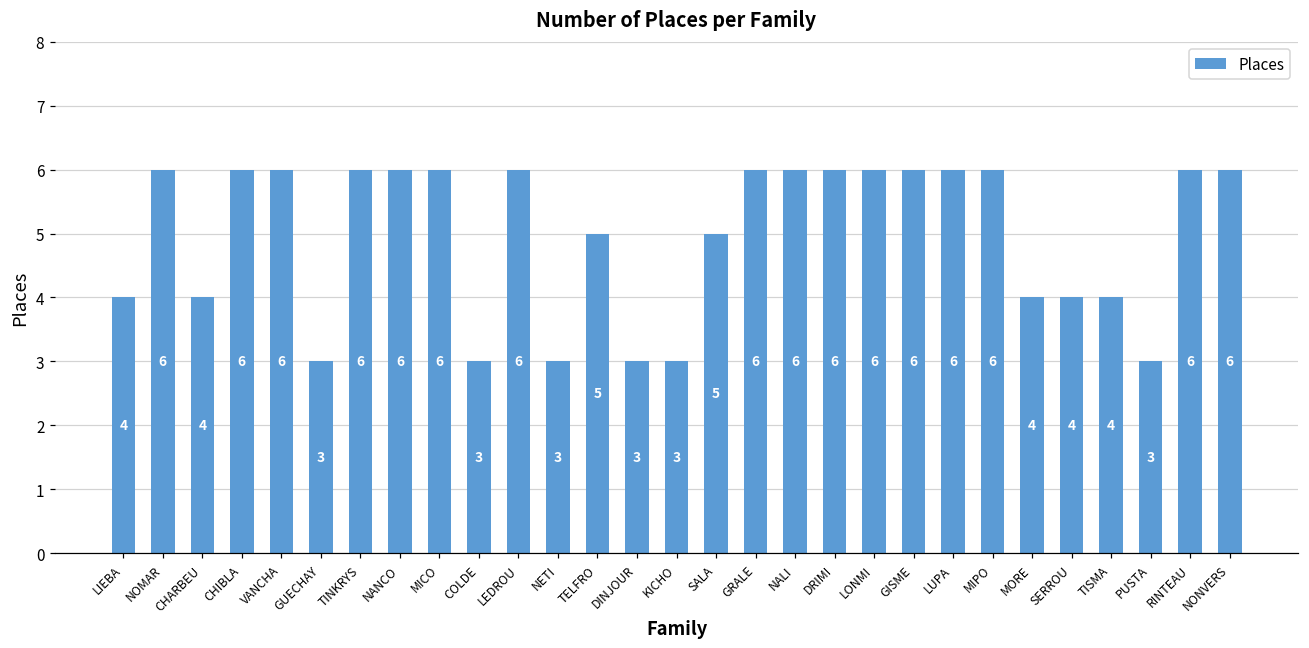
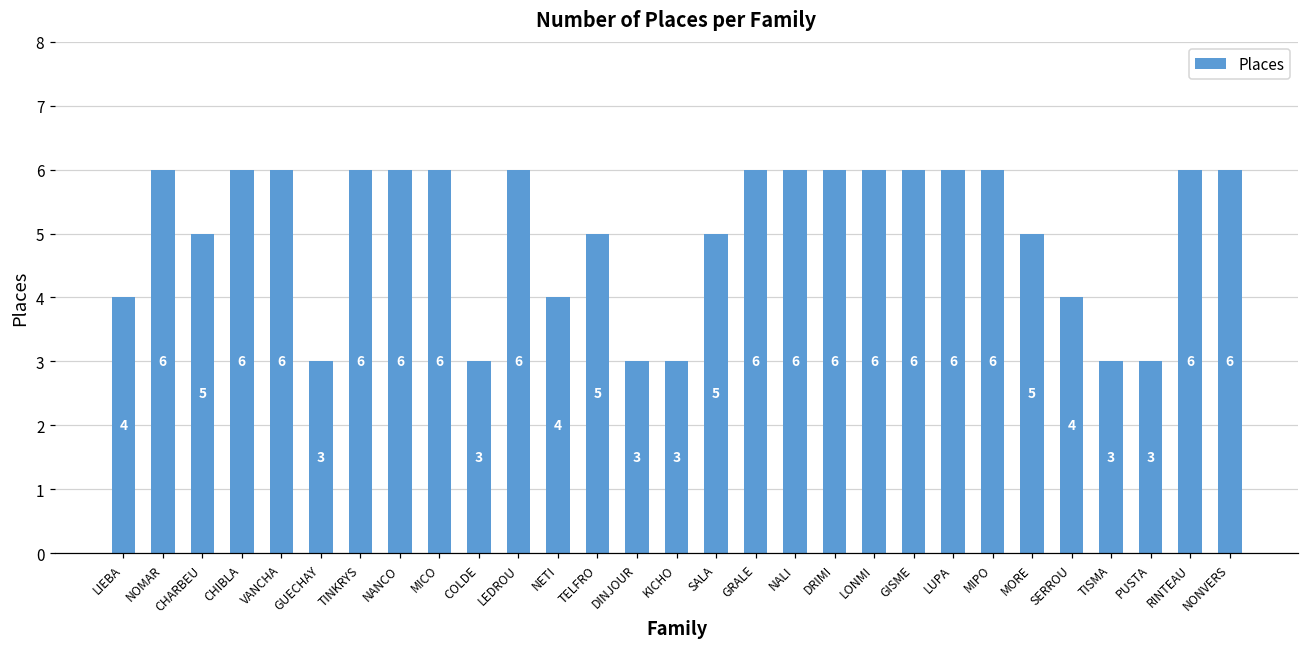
CHARBEU: 4 -> 5
NETI: 3 -> 4
MORE: 4 -> 5
TISMA: 4 -> 3
